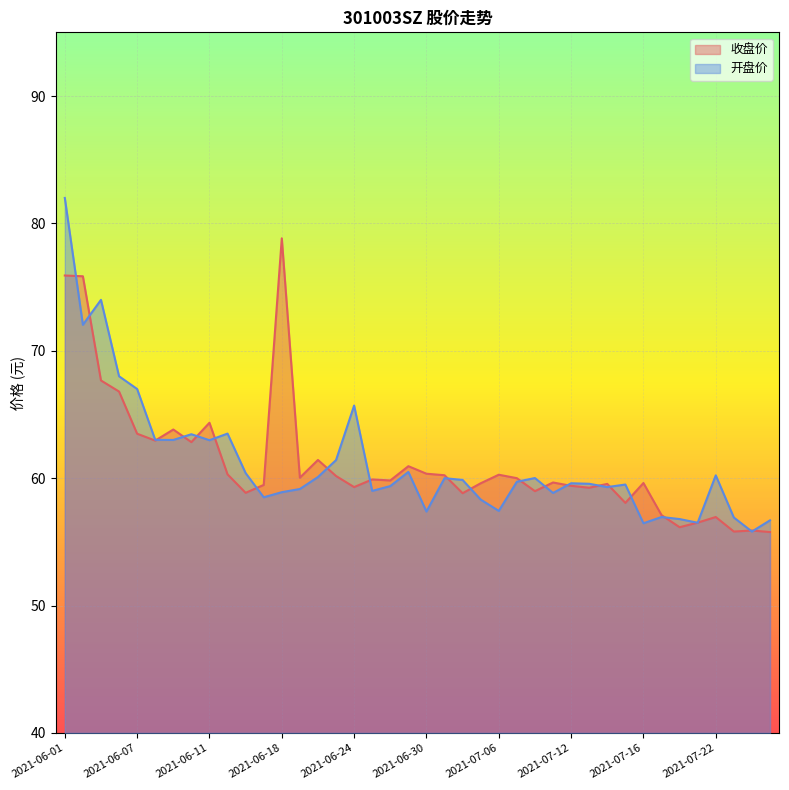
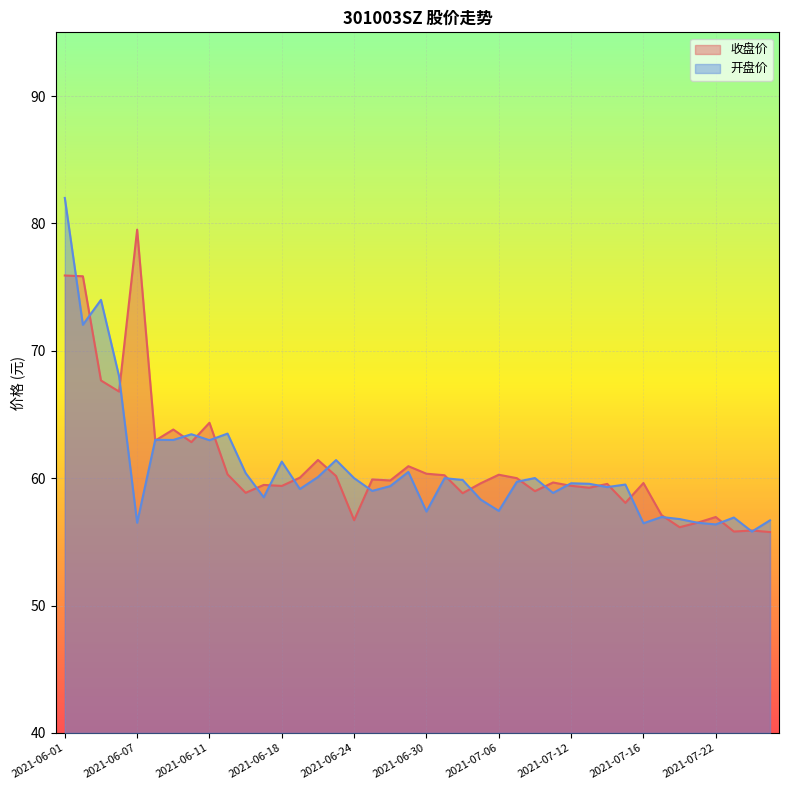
收盘价, 2021-06-07: 63.5 -> 79.5
开盘价, 2021-06-07: 67.0 -> 56.5
收盘价, 2021-06-18: 78.8 -> 59.4
开盘价, 2021-06-18: 58.9 -> 61.3
收盘价, 2021-06-24: 59.3 -> 56.7
开盘价, 2021-06-24: 65.7 -> 60.0
开盘价, 2021-07-22: 60.2 -> 56.4
